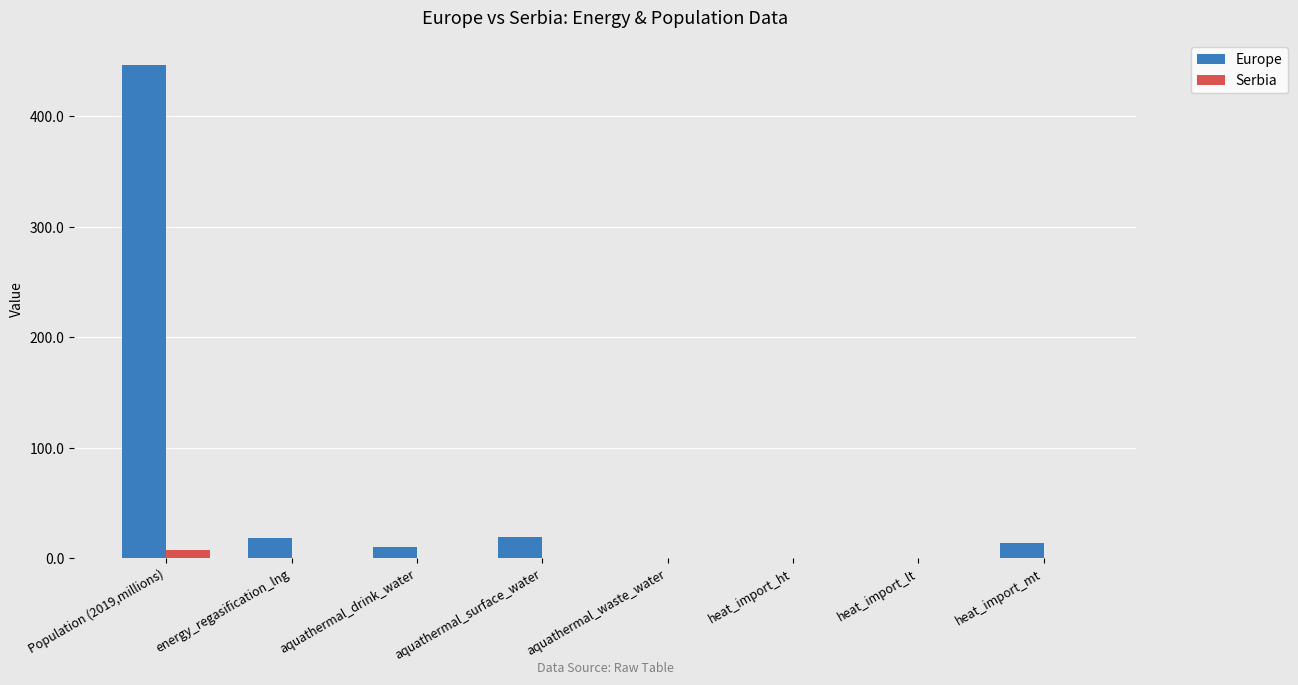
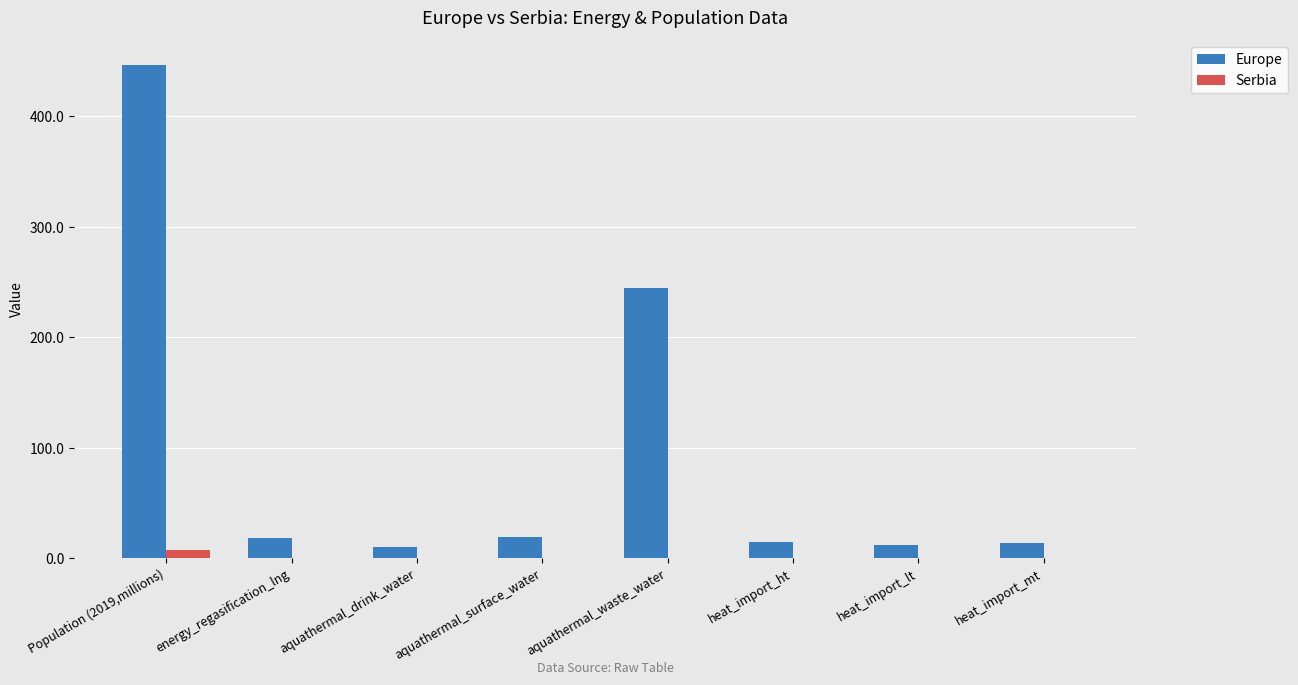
Europe, aquathermal_waste_water: 0 -> 245
Europe, heat_import_ht: 0 -> 15
Europe, heat_import_lt: 0 -> 12
